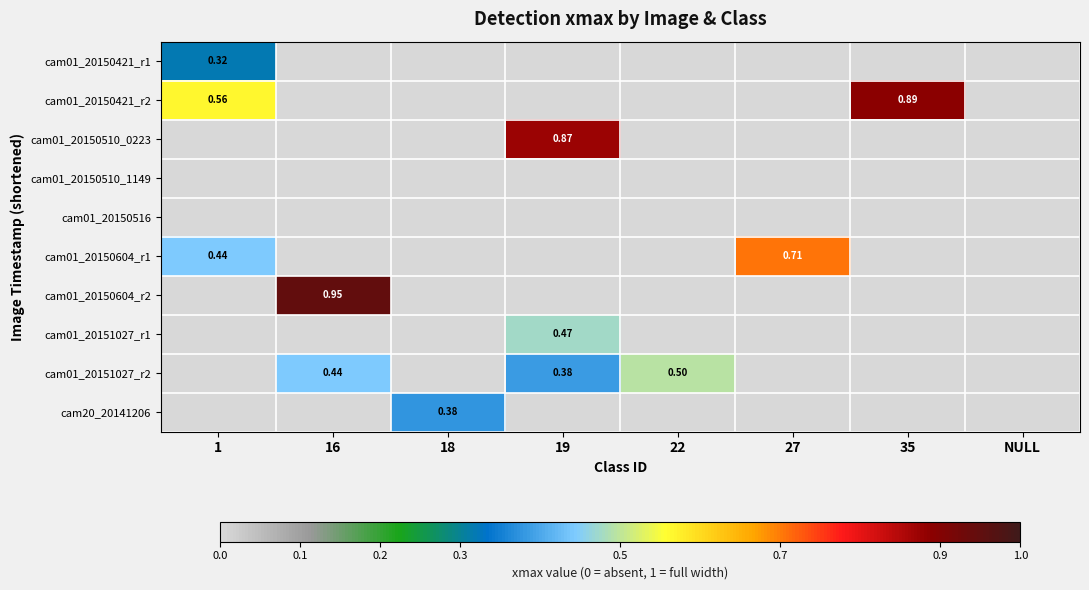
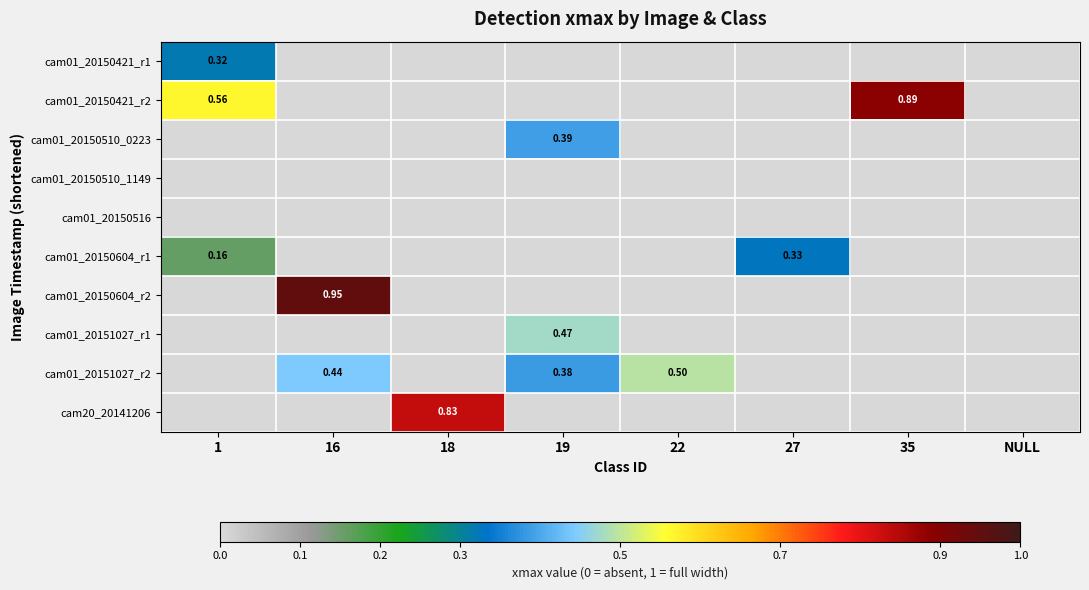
cam01_20150510_0223, 19: 0.87 -> 0.39
cam01_20150604_r1, 1: 0.44 -> 0.16
cam01_20150604_r1, 27: 0.71 -> 0.33
cam20_20141206, 18: 0.38 -> 0.83
